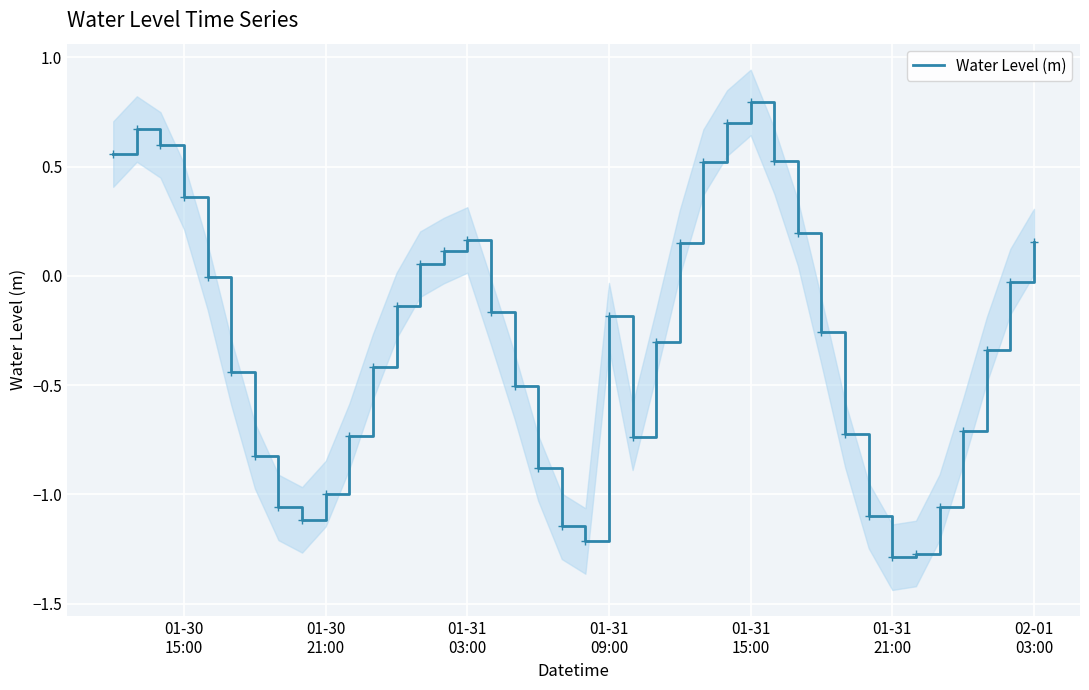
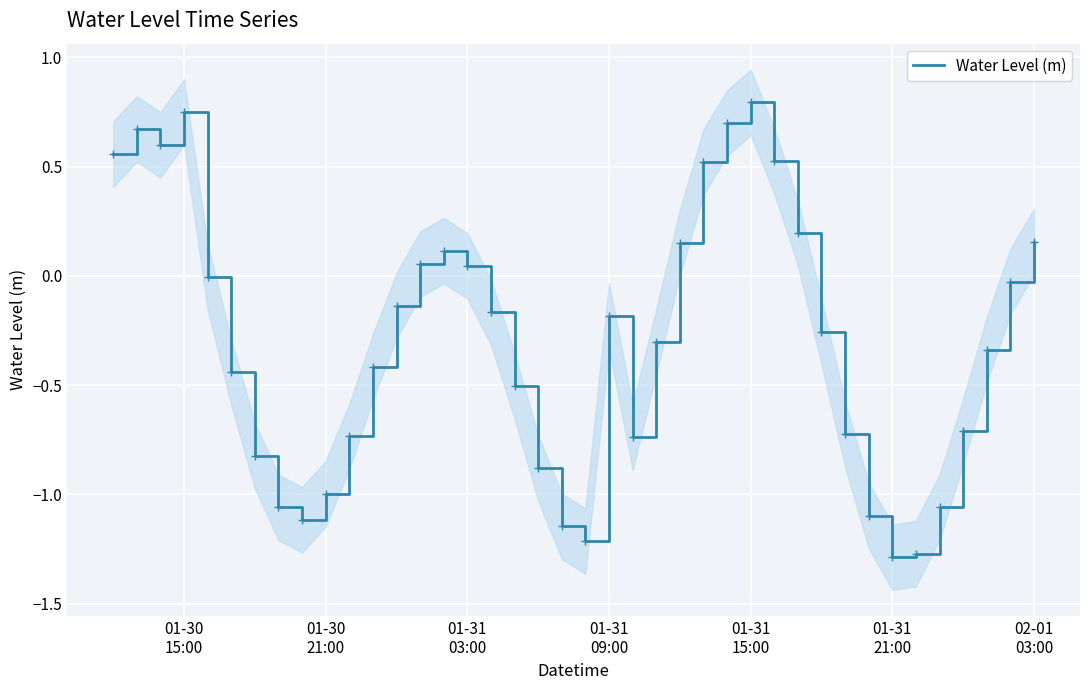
Water Level (m), 01-30 15:00: 0.36 -> 0.75
Water Level (m), 01-31 03:00: 0.16 -> 0.05
